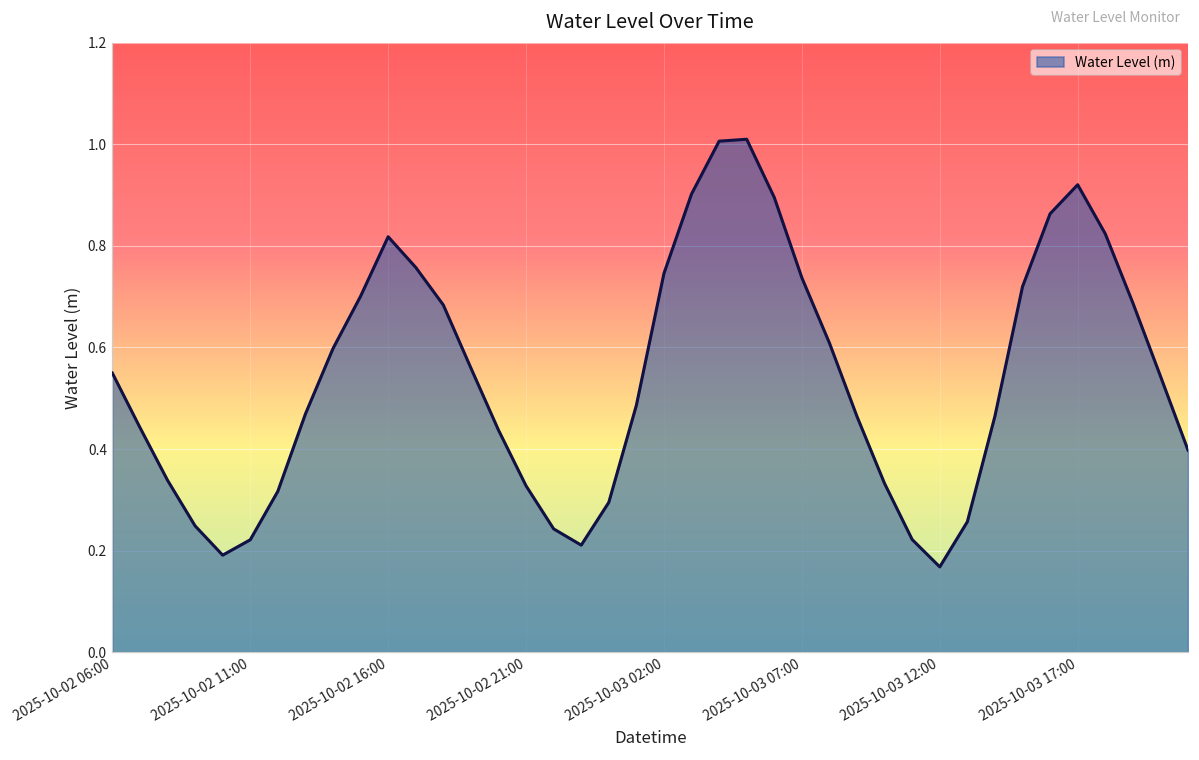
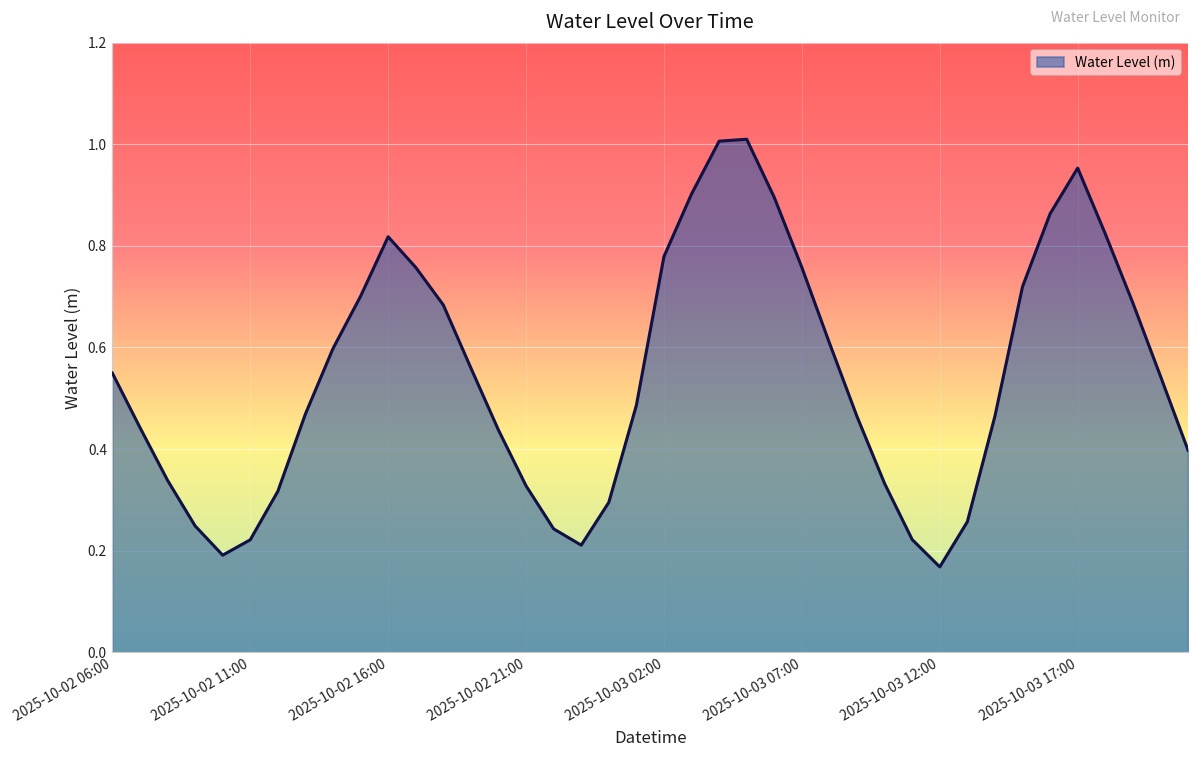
2025-10-03 02:00: 0.75 -> 0.78
2025-10-03 07:00: 0.74 -> 0.76
2025-10-03 17:00: 0.92 -> 0.95
